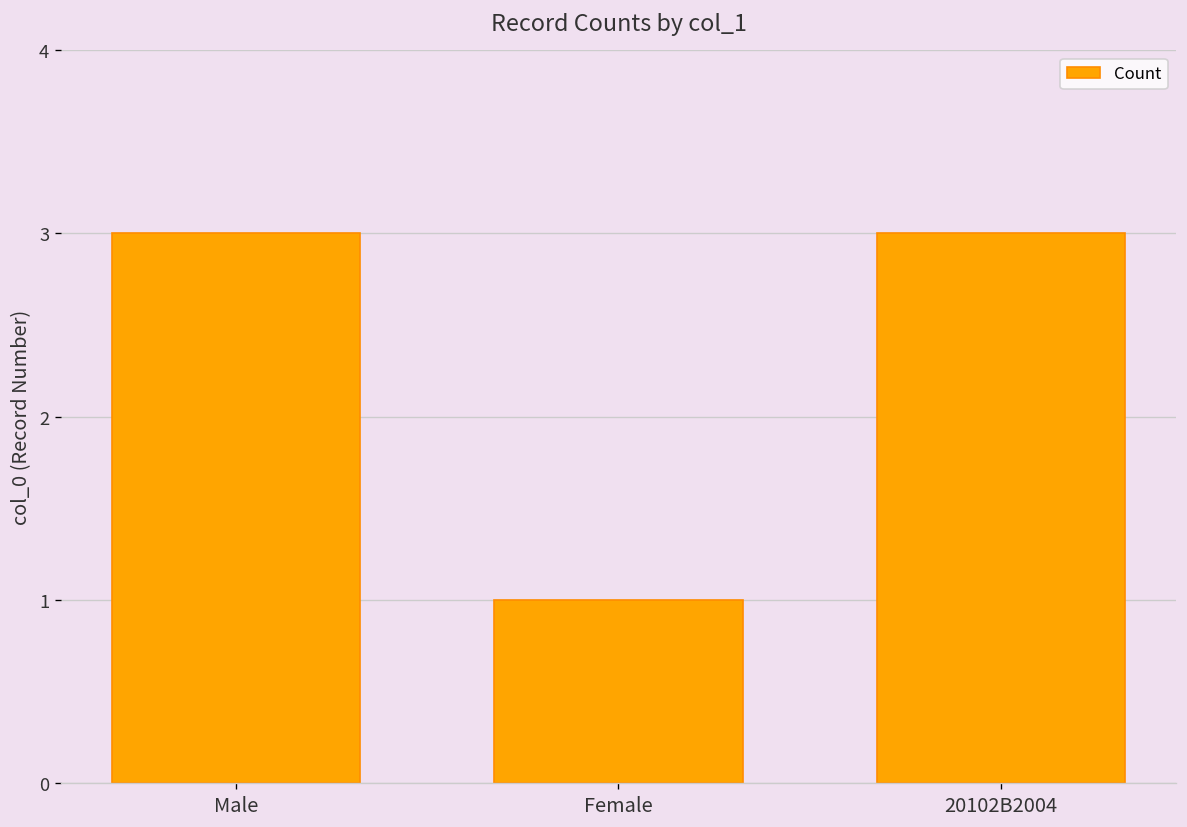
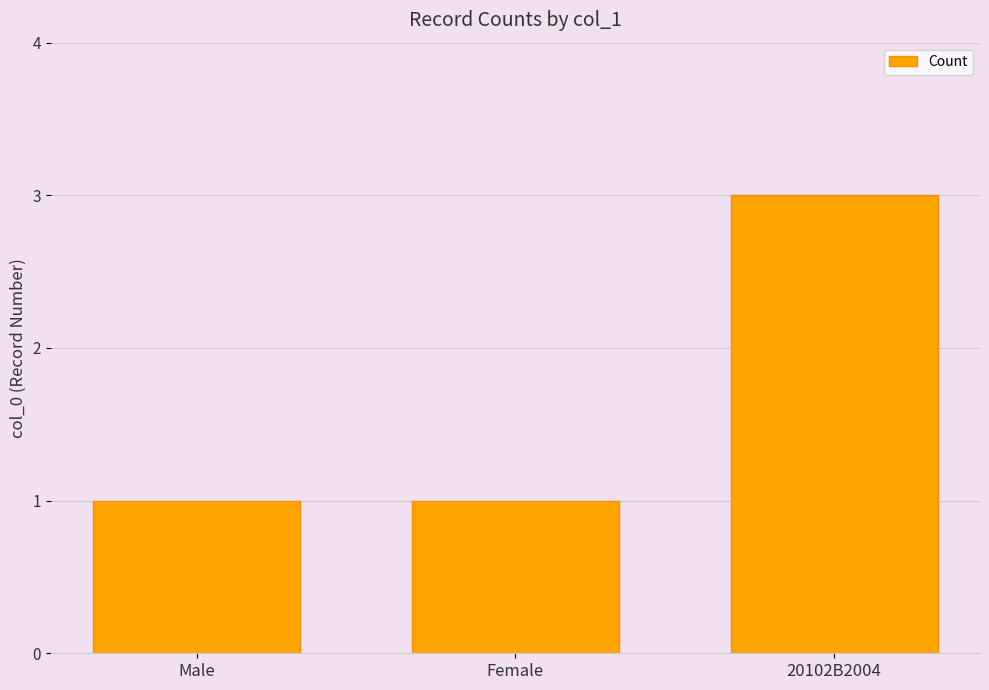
Male: 3 -> 1
